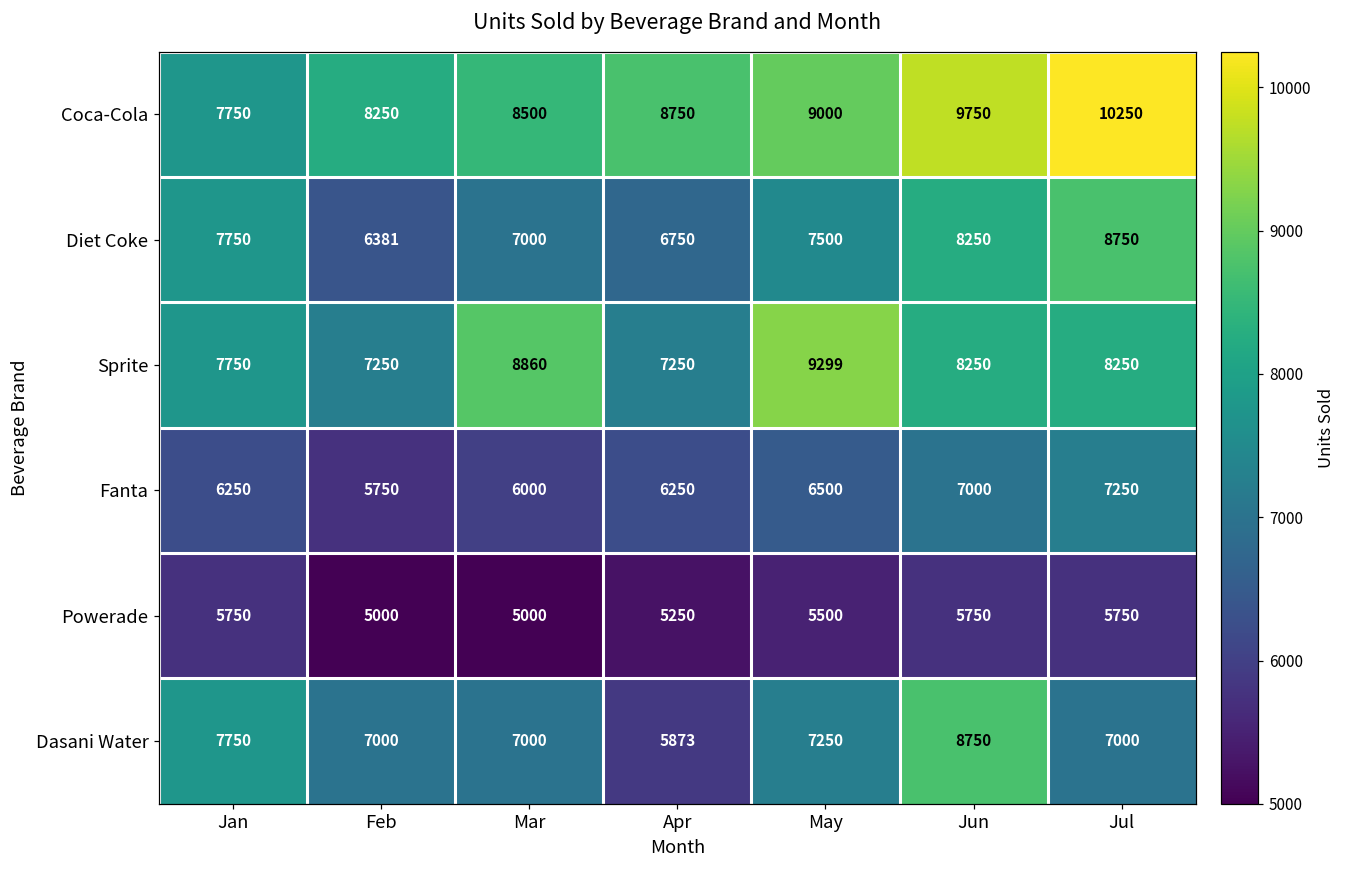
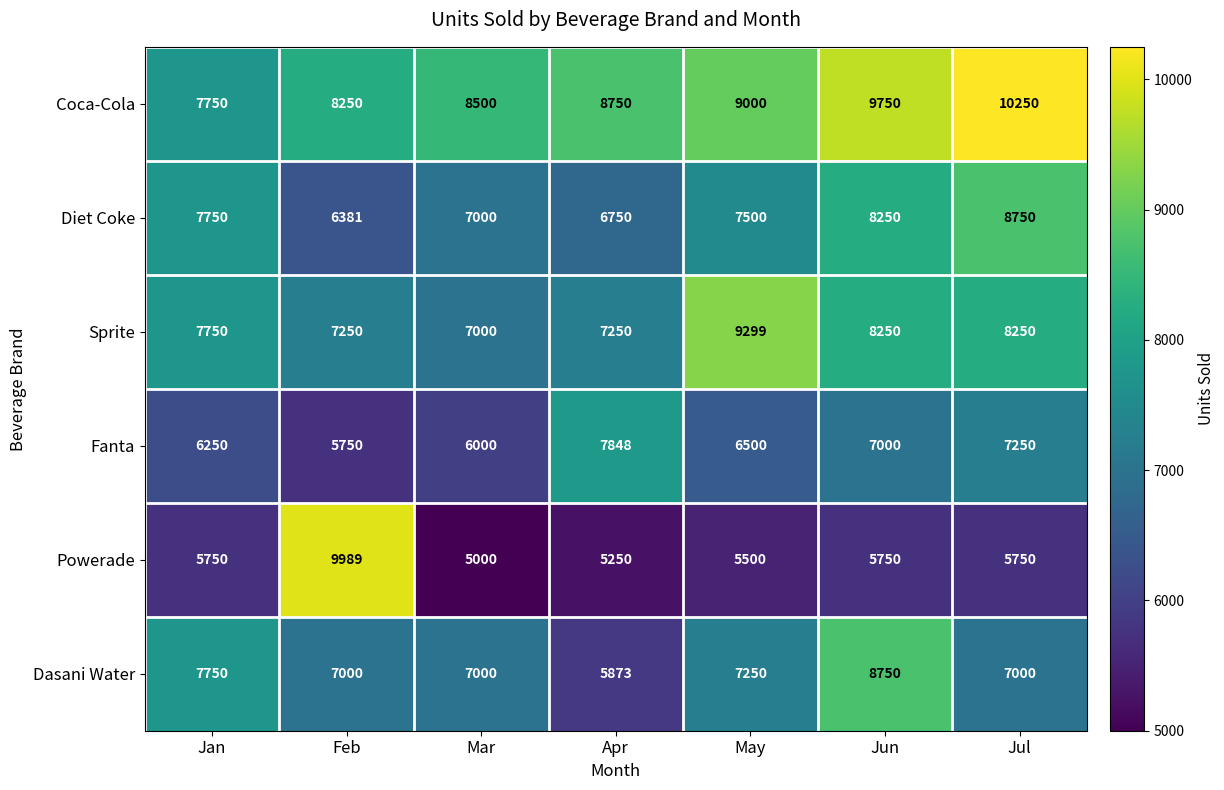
Sprite, Mar: 8860 -> 7000
Fanta, Apr: 6250 -> 7848
Powerade, Feb: 5000 -> 9989
